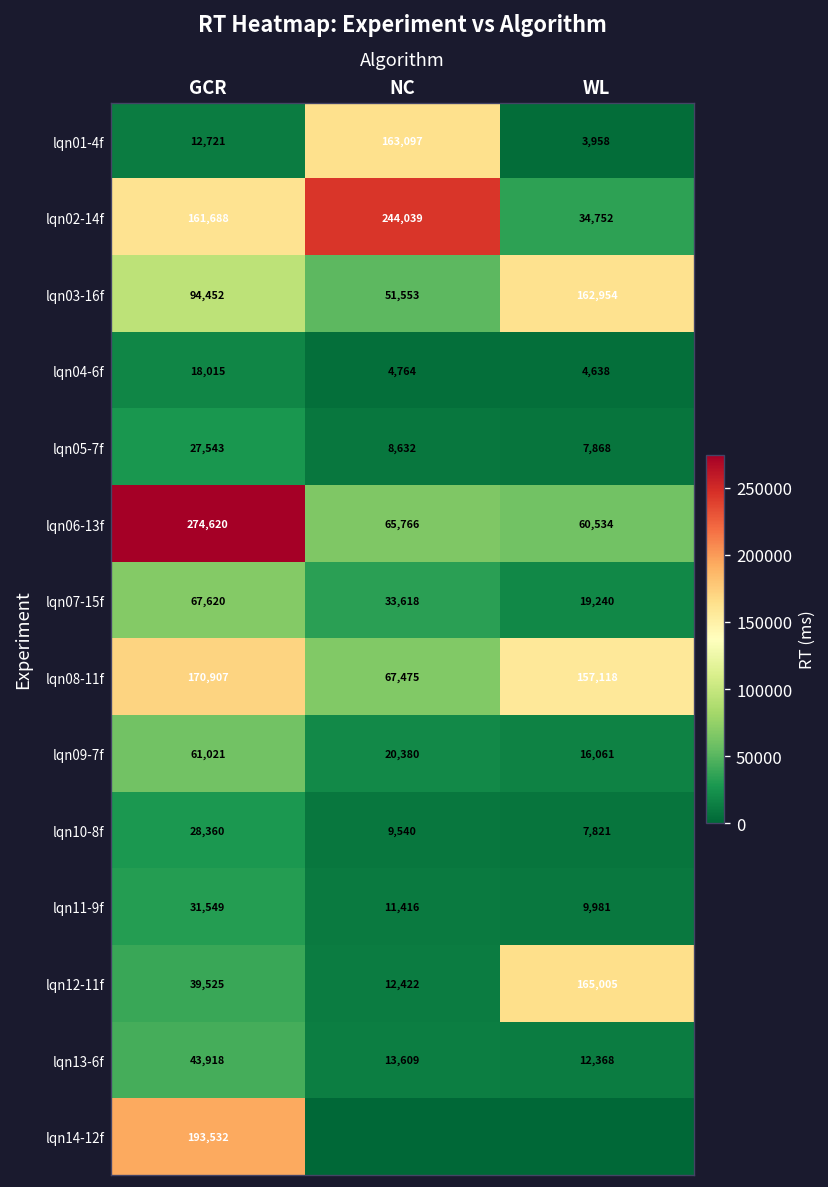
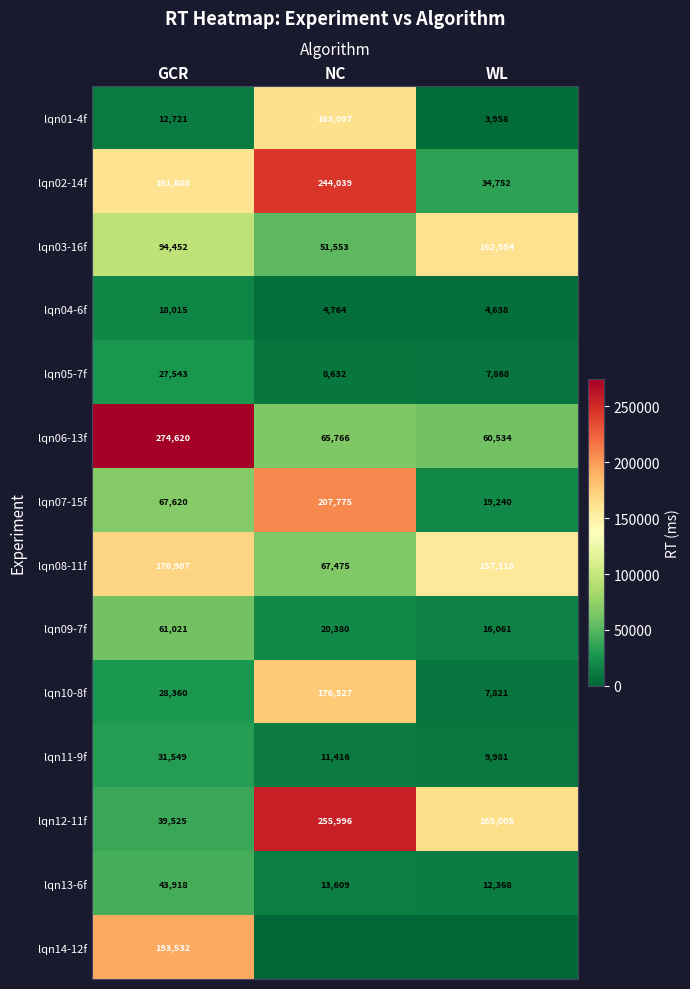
lqn07-15f, NC: 33,618 -> 207,775
lqn10-8f, NC: 9,540 -> 176,527
lqn12-11f, NC: 12,422 -> 255,996
